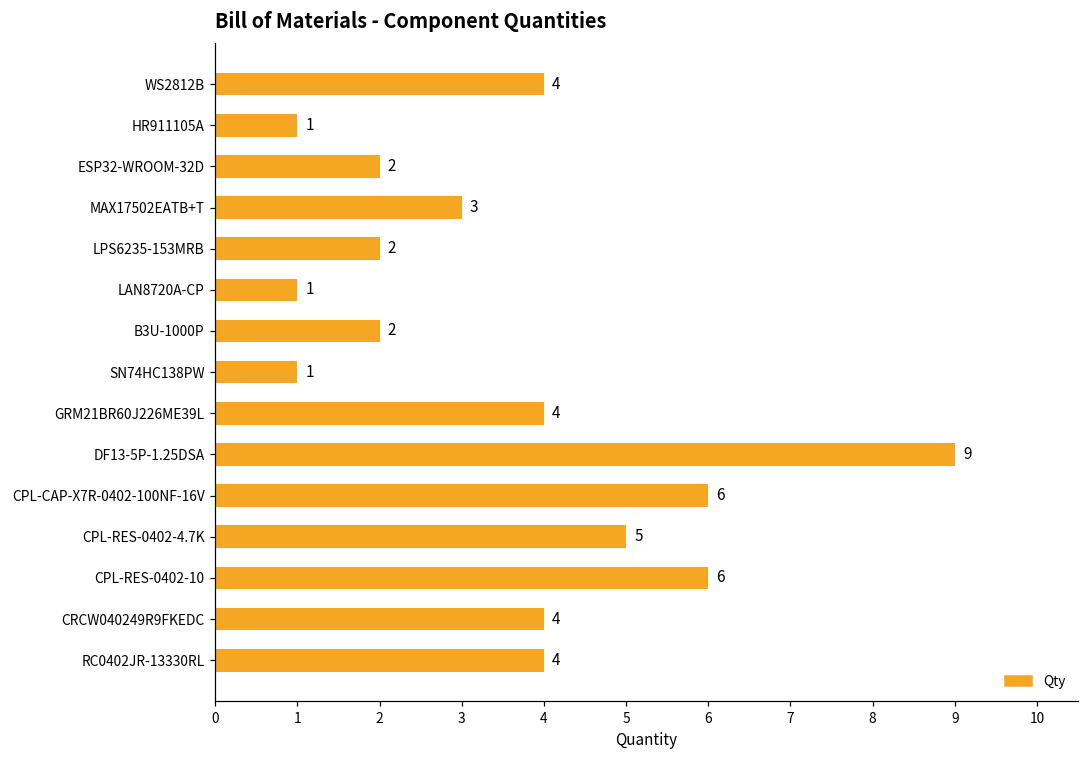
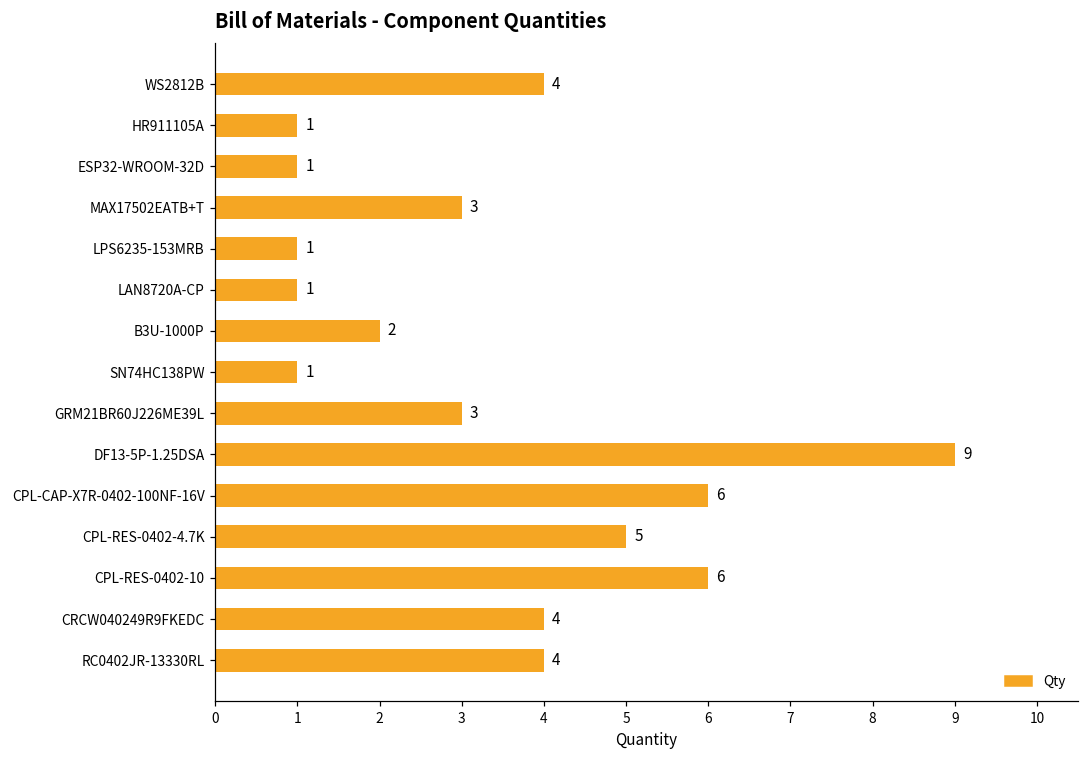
ESP32-WROOM-32D: 2 -> 1
LPS6235-153MRB: 2 -> 1
GRM21BR60J226ME39L: 4 -> 3
